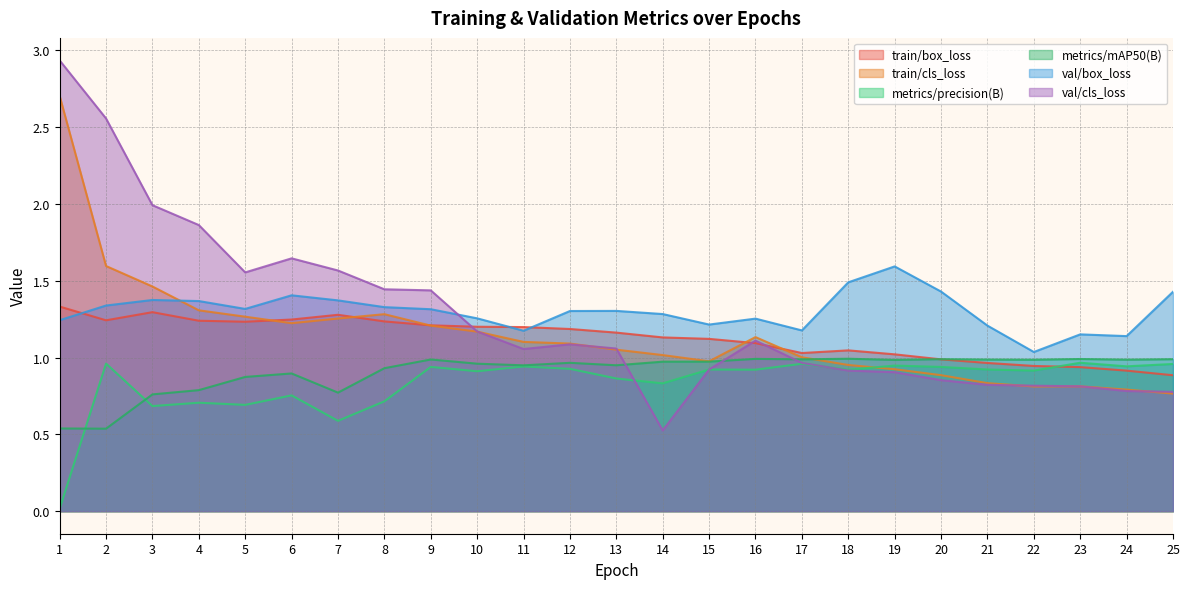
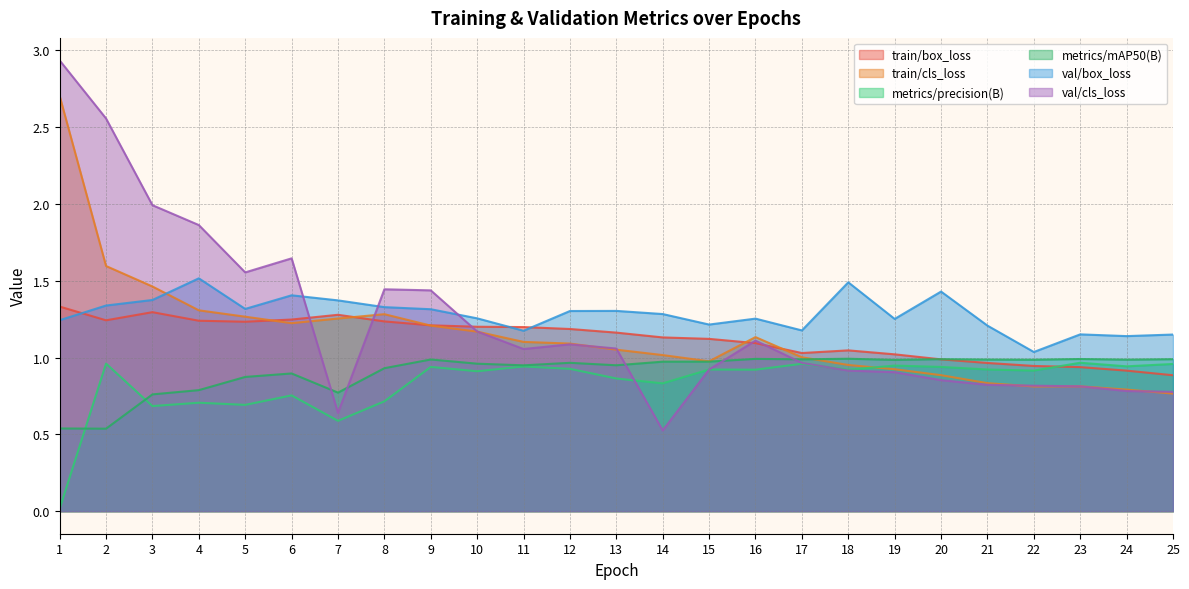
val/box_loss, 4: 1.37 -> 1.52
val/cls_loss, 7: 1.57 -> 0.64
val/box_loss, 19: 1.59 -> 1.25
val/box_loss, 25: 1.43 -> 1.15
